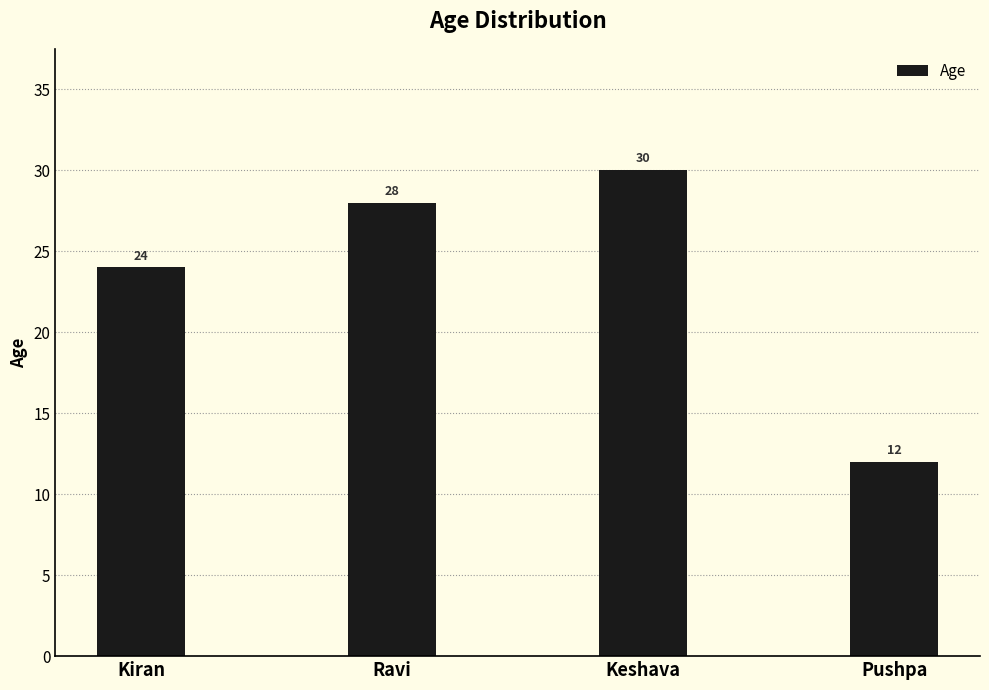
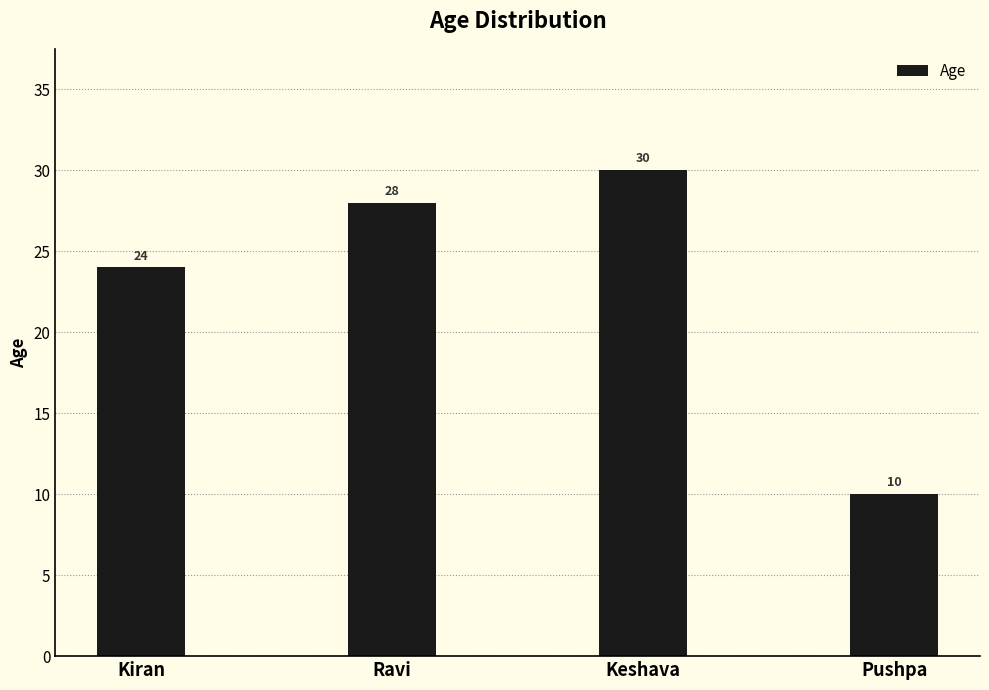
Pushpa: 12 -> 10
